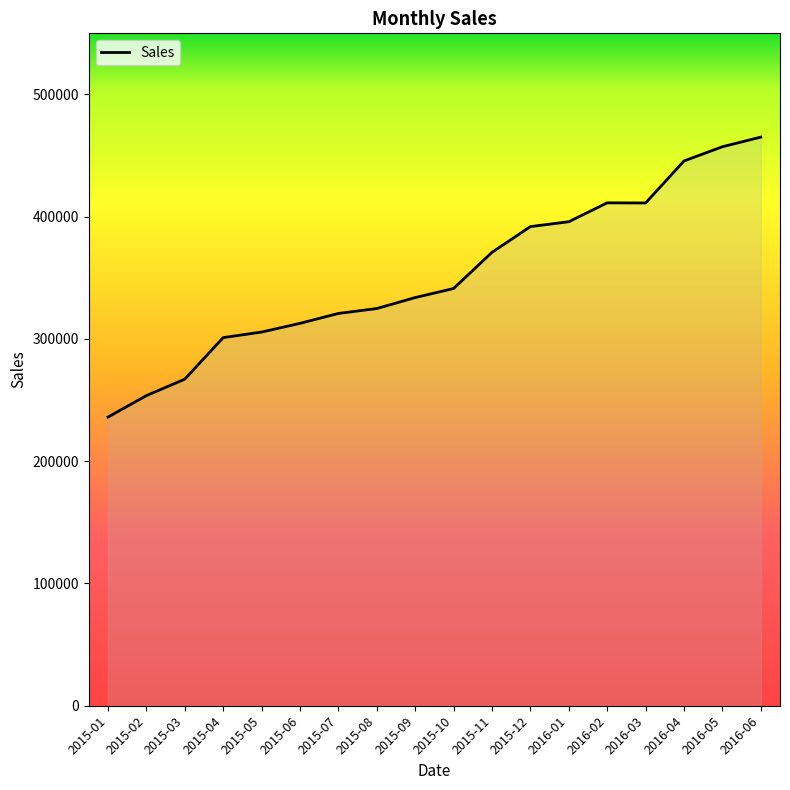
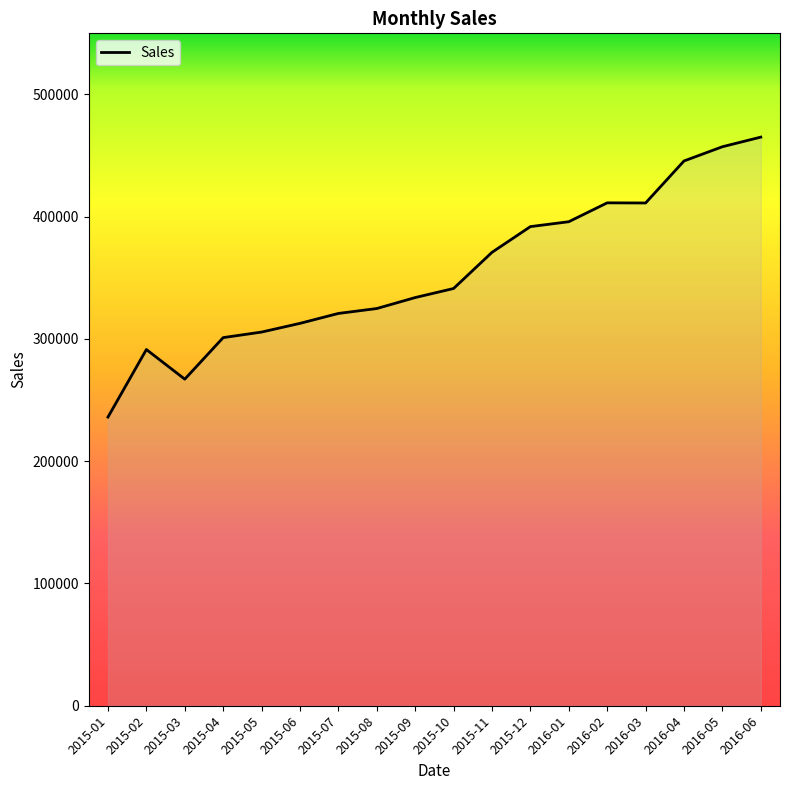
2015-02: 254000 -> 291000
